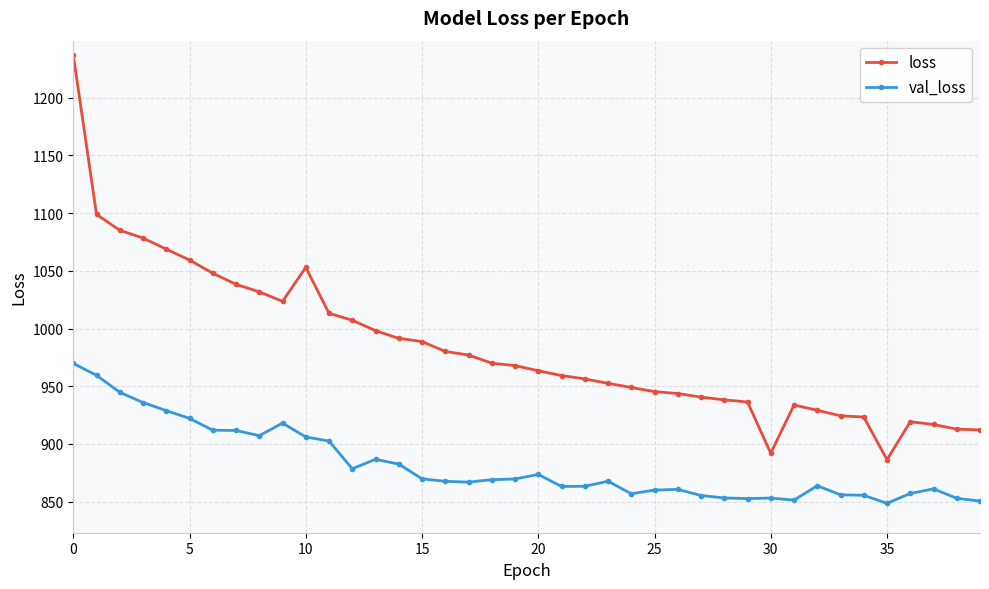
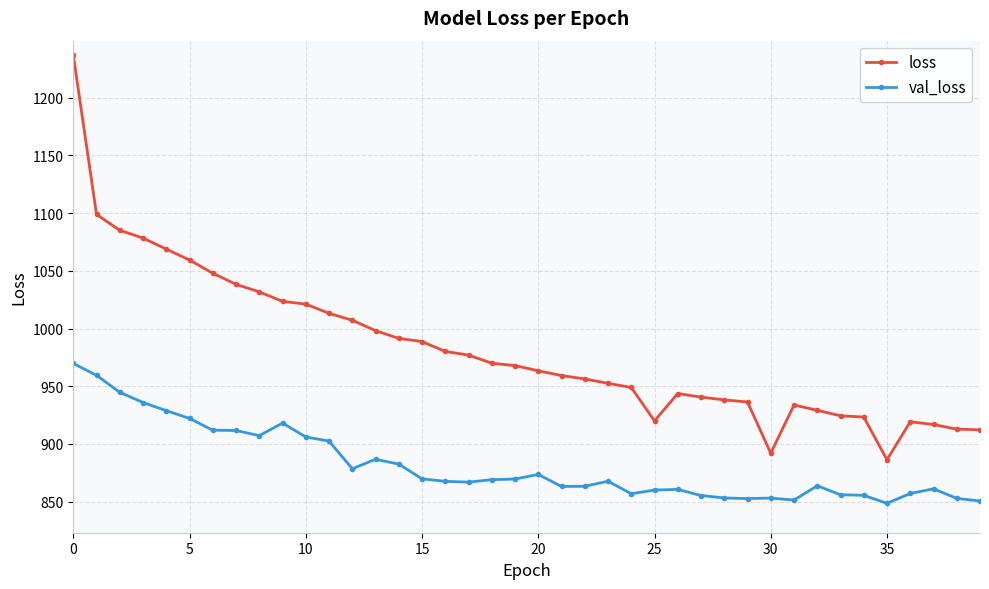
loss, 10: 1053 -> 1021
loss, 25: 945 -> 920
